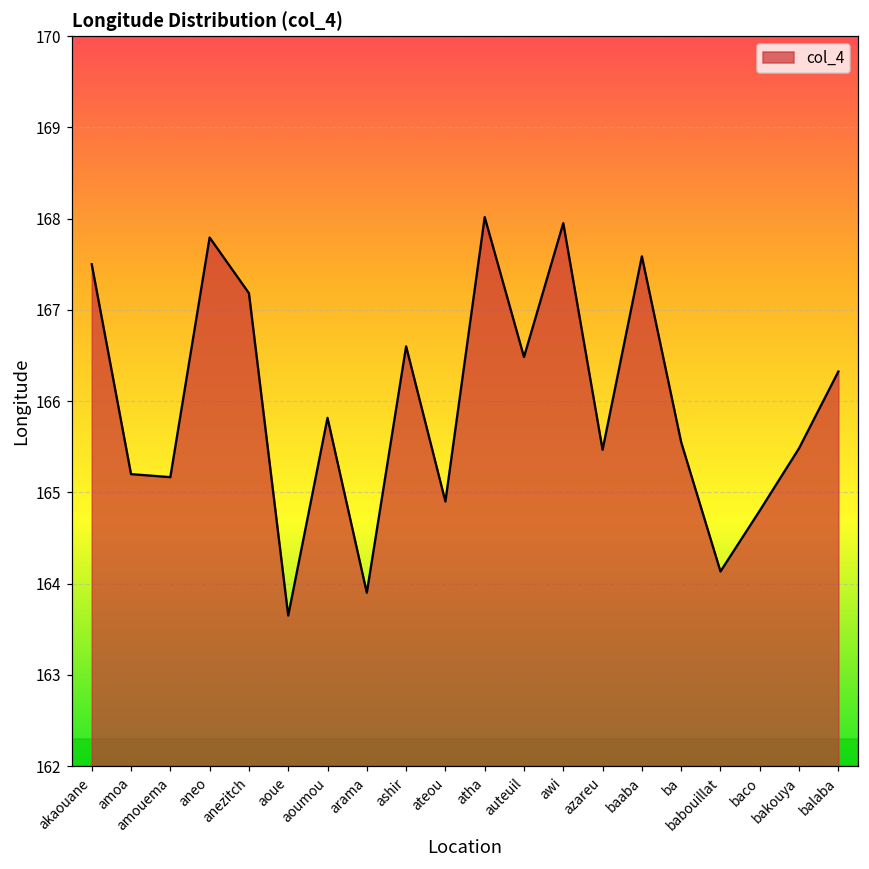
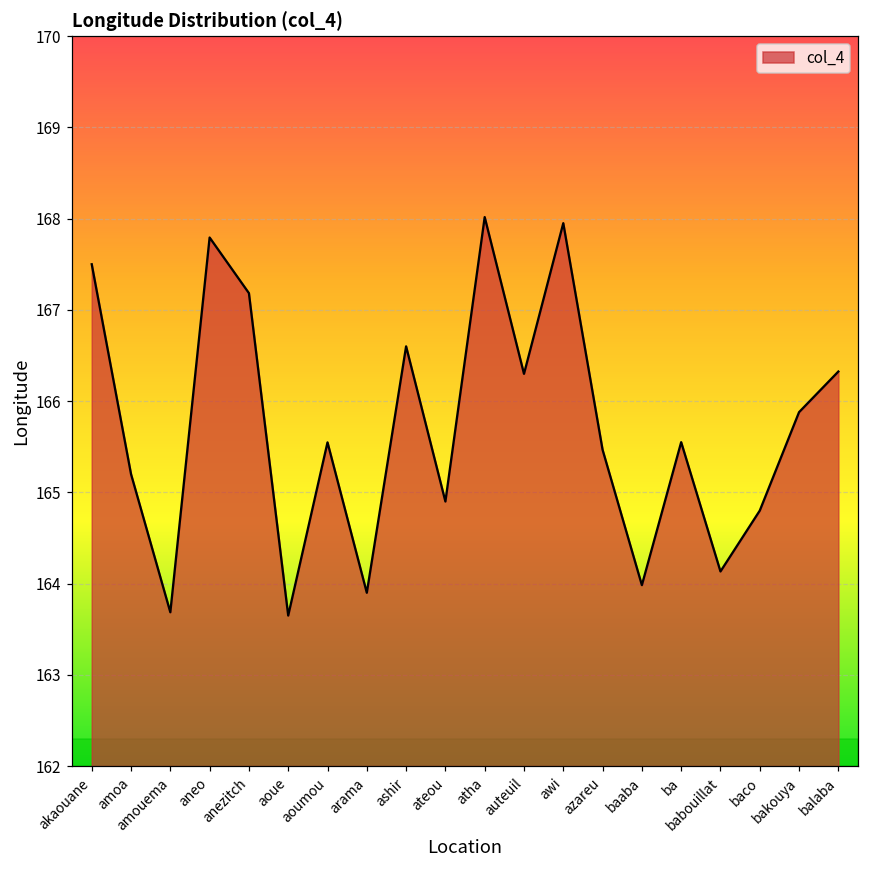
amouema: 165.2 -> 163.7
aoumou: 165.8 -> 165.5
auteuil: 166.5 -> 166.3
baaba: 167.6 -> 164.0
bakouya: 165.5 -> 165.9
